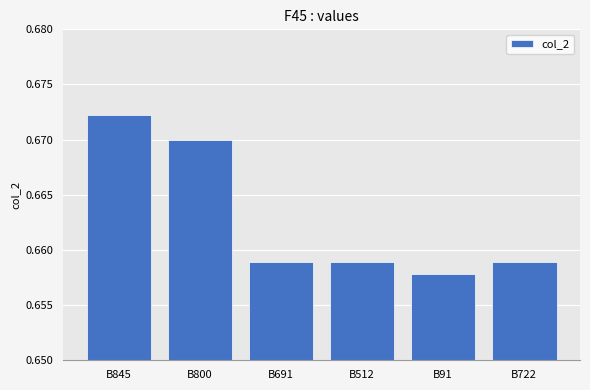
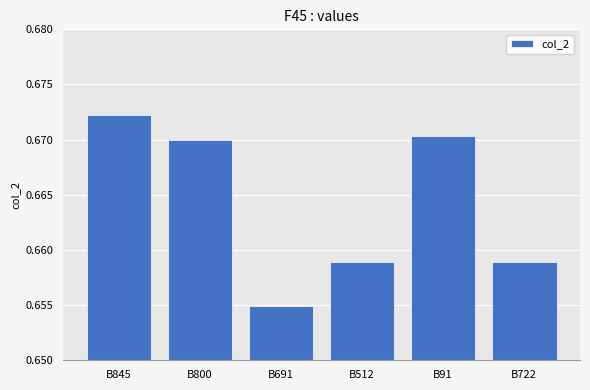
B691: 0.6589 -> 0.6550
B91: 0.6578 -> 0.6704
